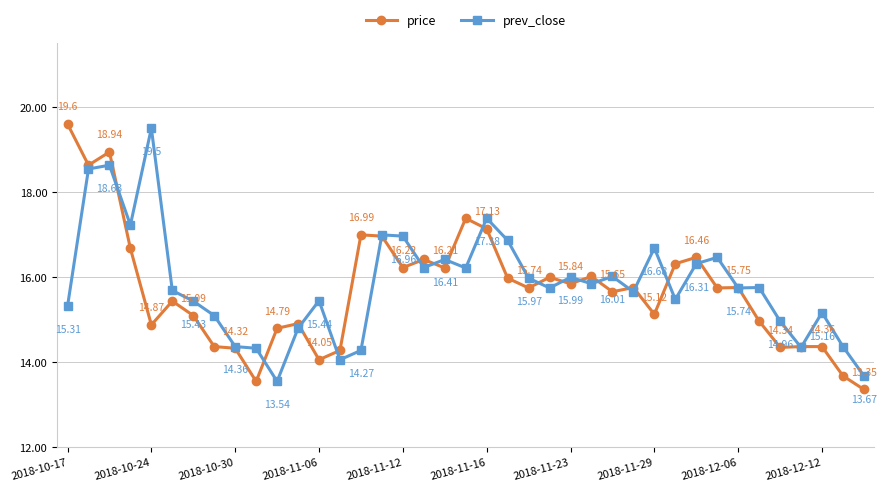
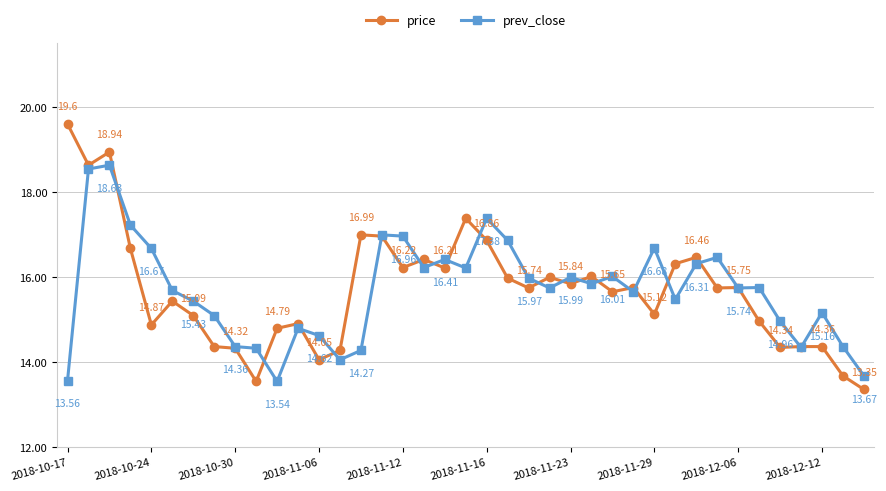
prev_close, 2018-10-17: 15.31 -> 13.56
prev_close, 2018-10-24: 19.5 -> 16.67
prev_close, 2018-11-06: 15.44 -> 14.62
price, 2018-11-16: 17.13 -> 16.86
